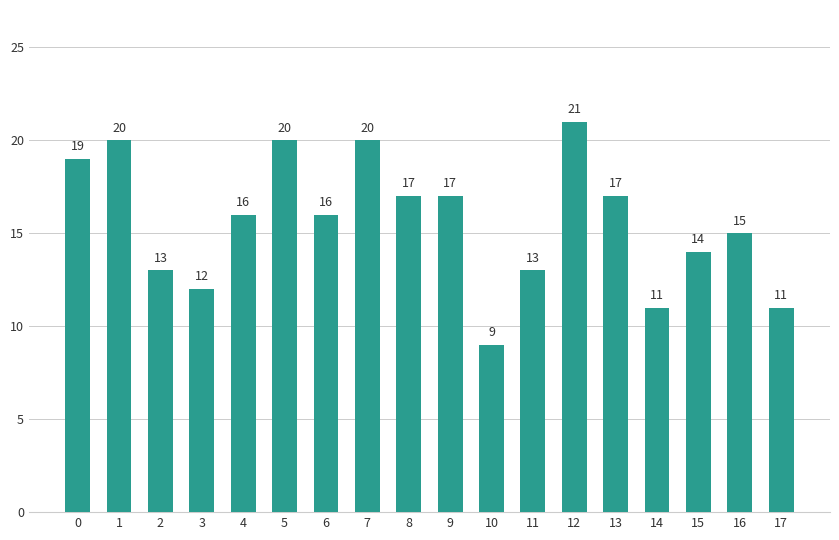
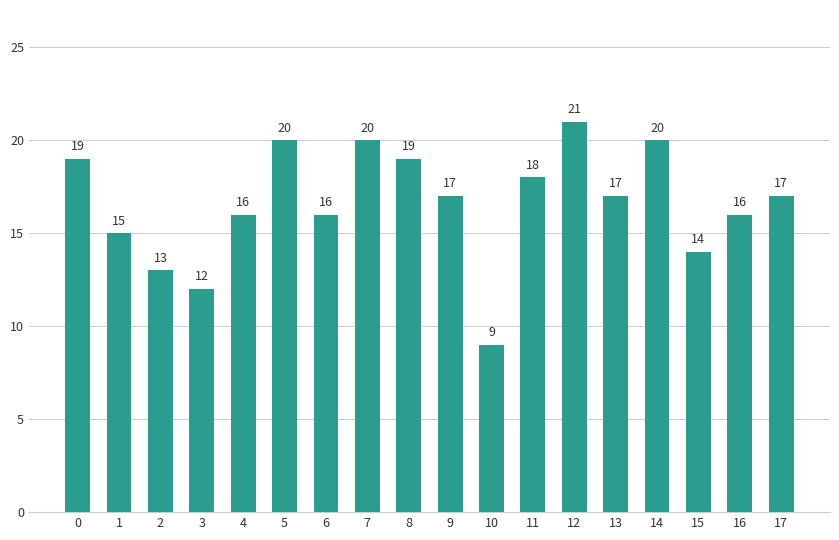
1: 20 -> 15
8: 17 -> 19
11: 13 -> 18
14: 11 -> 20
16: 15 -> 16
17: 11 -> 17
